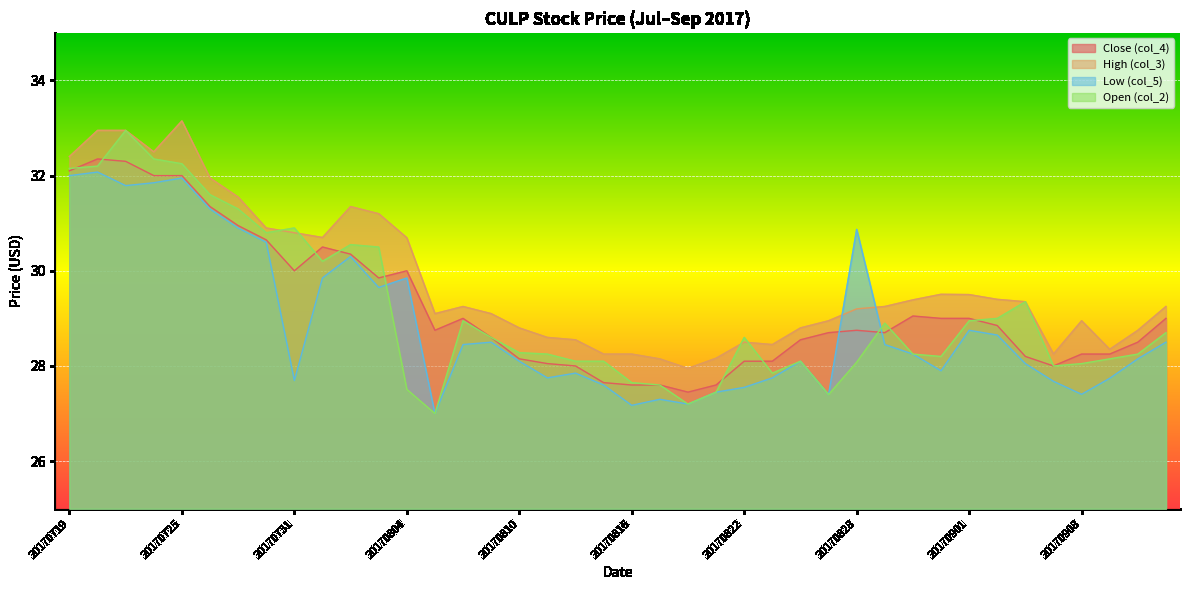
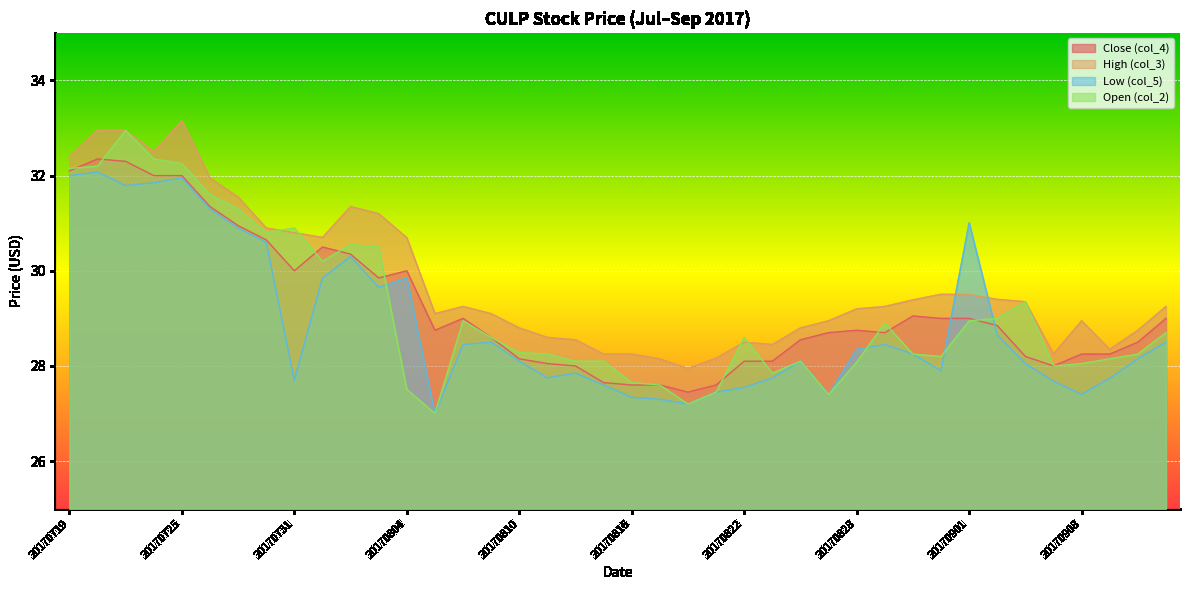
Low (col_5), 20170816: 27.2 -> 27.3
Low (col_5), 20170828: 30.9 -> 28.4
Low (col_5), 20170901: 28.8 -> 31.0
